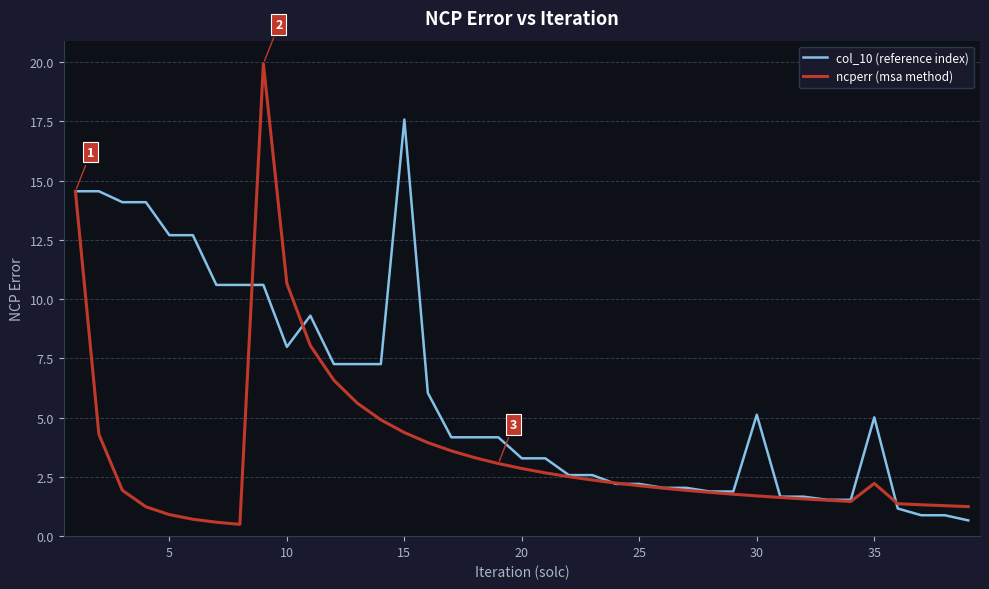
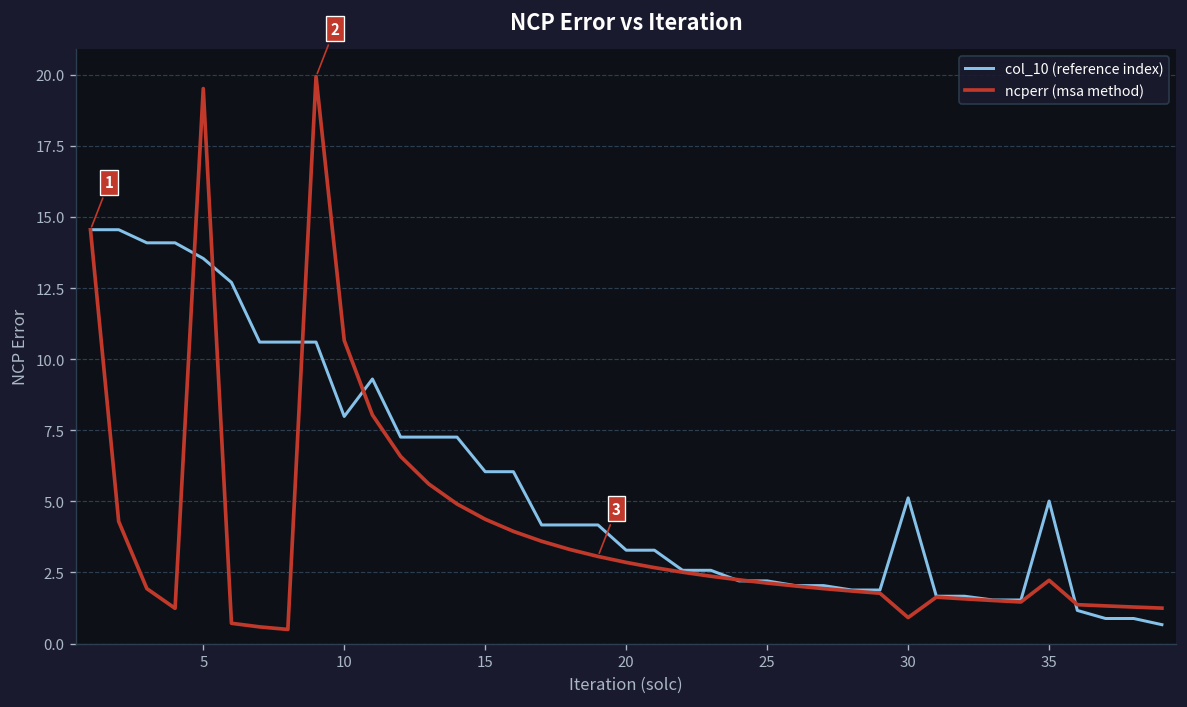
col_10 (reference index), 5: 12.7 -> 13.5
ncperr (msa method), 5: 0.9 -> 19.5
col_10 (reference index), 15: 17.6 -> 6.0
ncperr (msa method), 30: 1.7 -> 0.9
